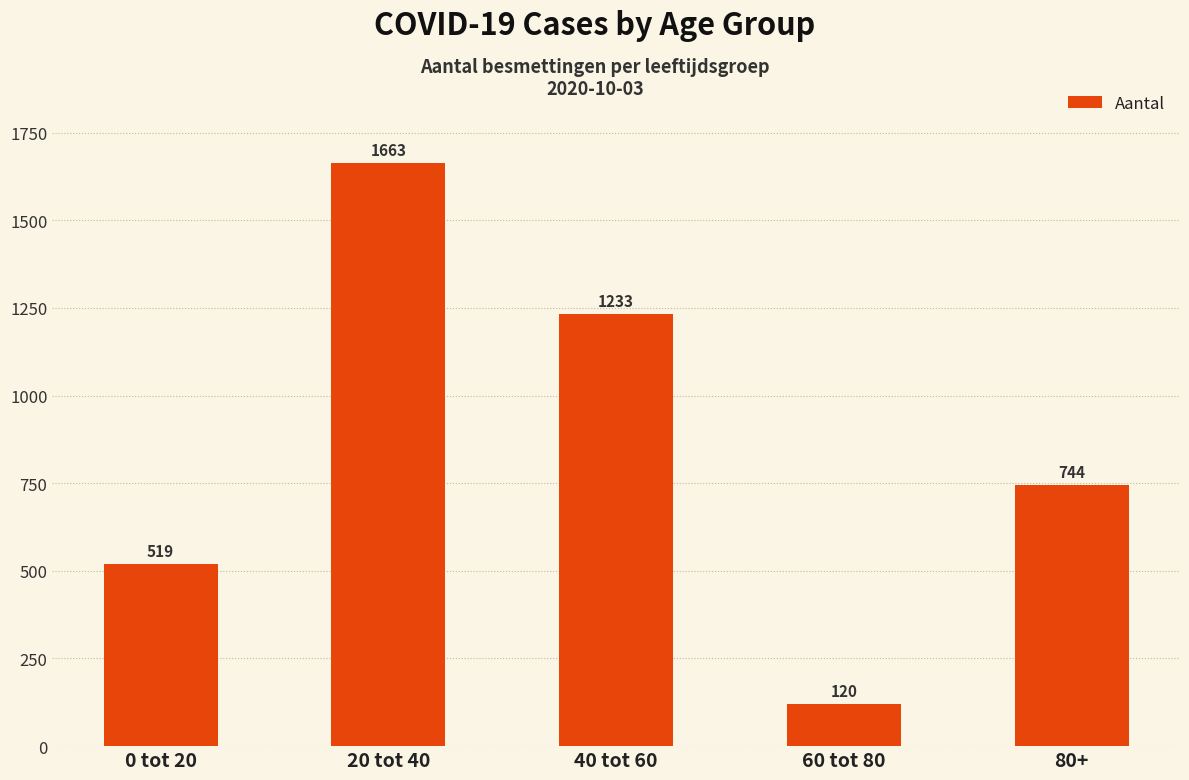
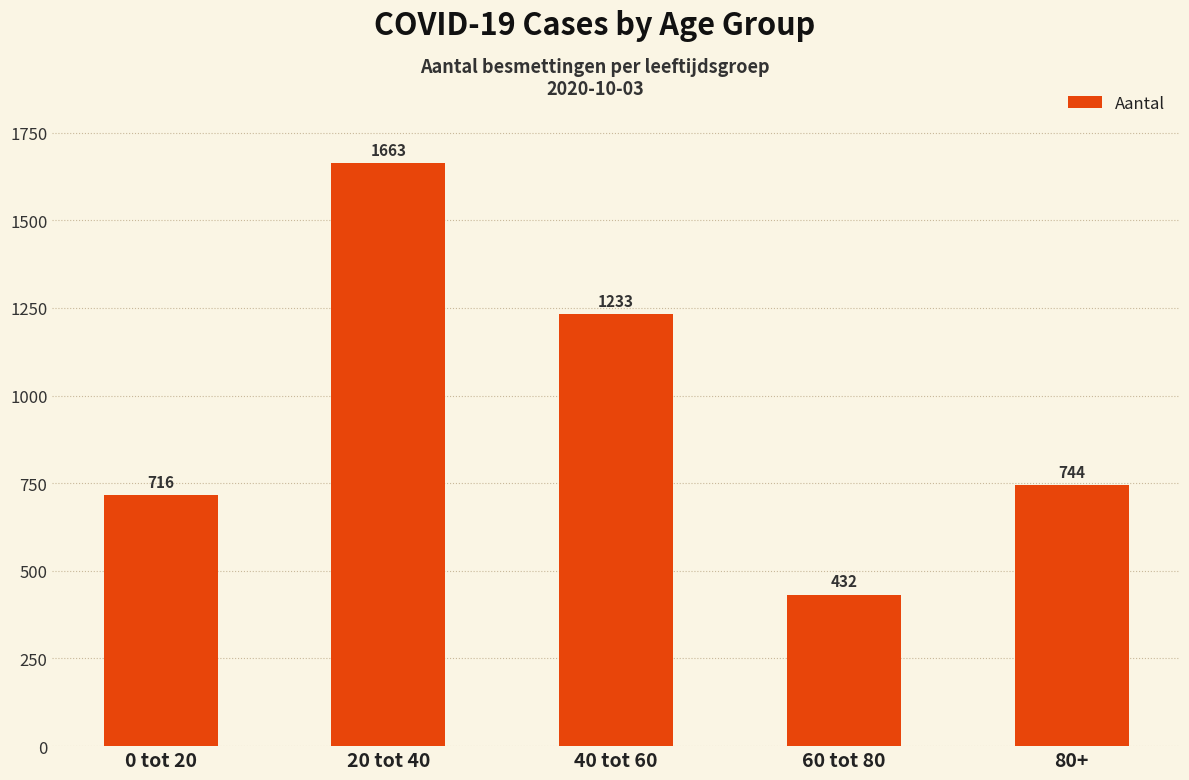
0 tot 20: 519 -> 716
60 tot 80: 120 -> 432
